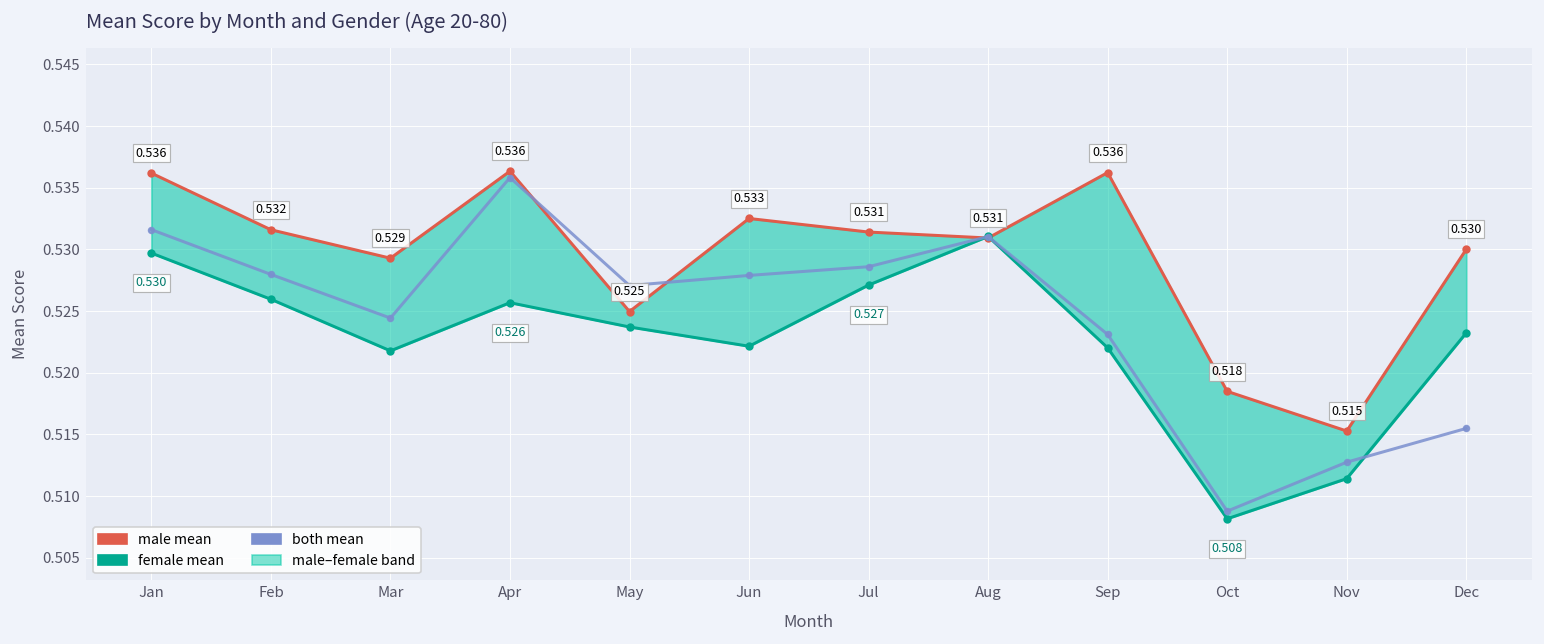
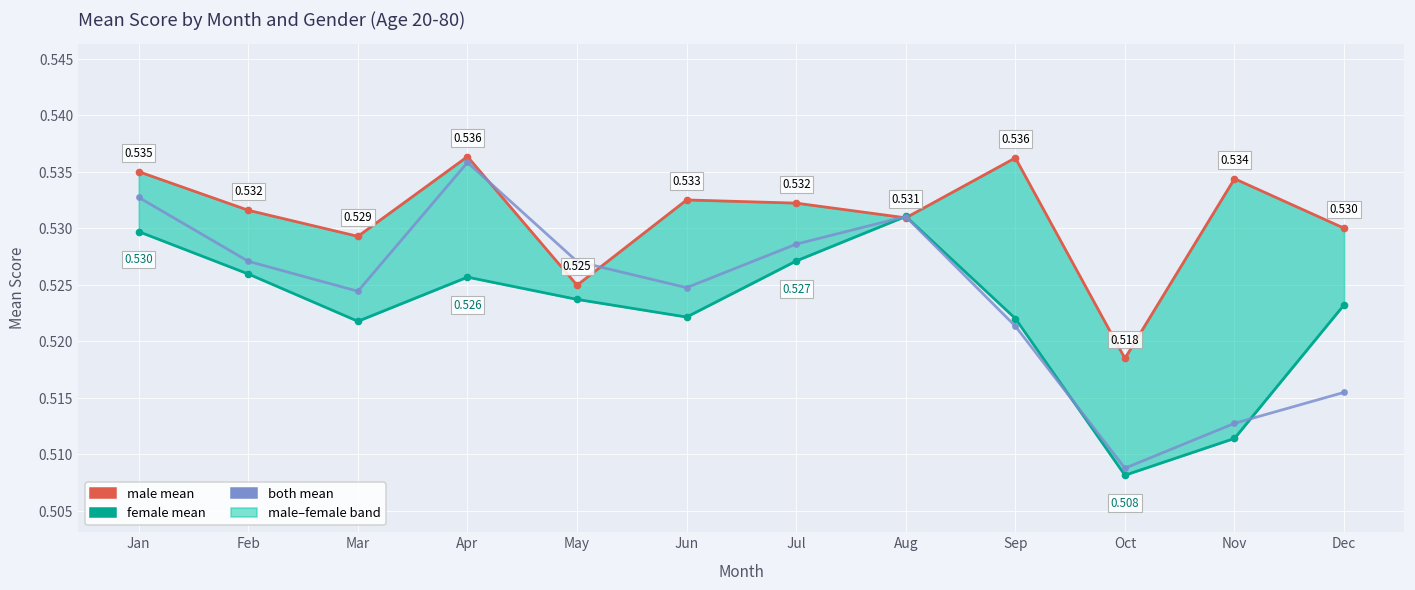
male mean, Jan: 0.536 -> 0.535
both mean, Jan: 0.5316 -> 0.5327
both mean, Feb: 0.5280 -> 0.5271
both mean, Jun: 0.5279 -> 0.5248
male mean, Jul: 0.531 -> 0.532
both mean, Sep: 0.5231 -> 0.5213
male mean, Nov: 0.515 -> 0.534
